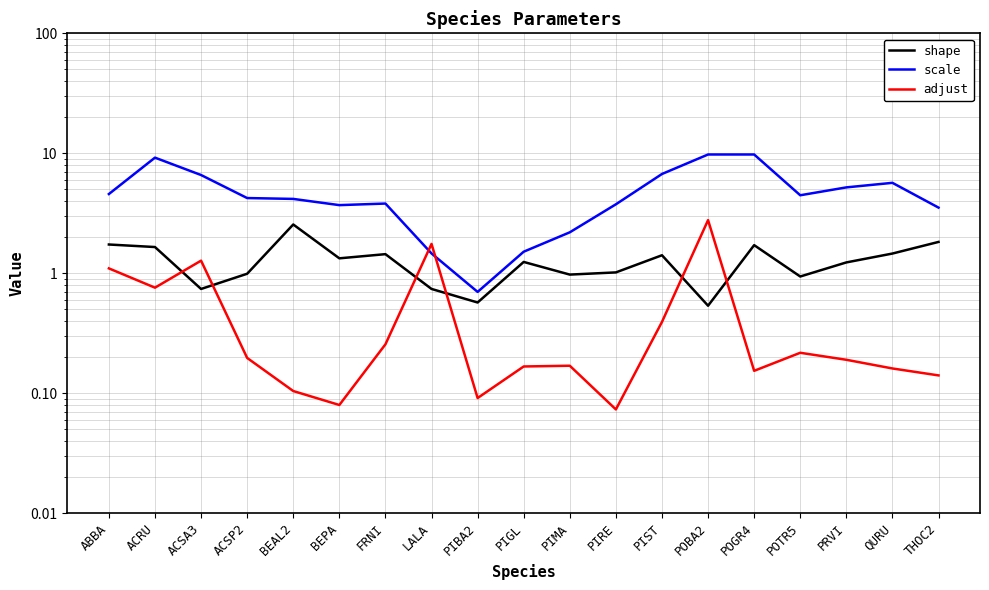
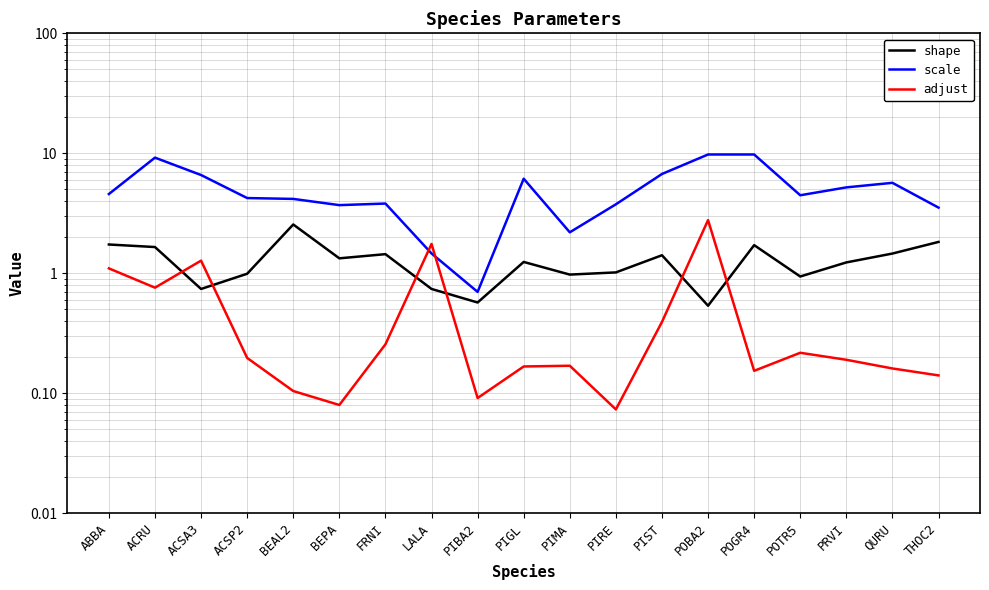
scale, PIGL: 1.5 -> 6
